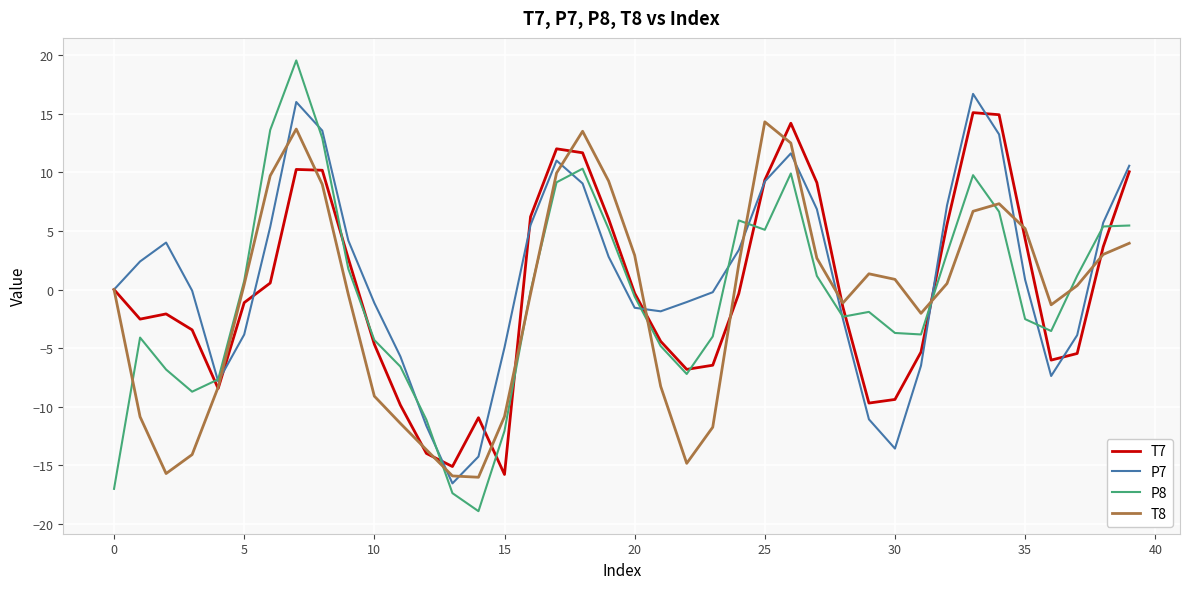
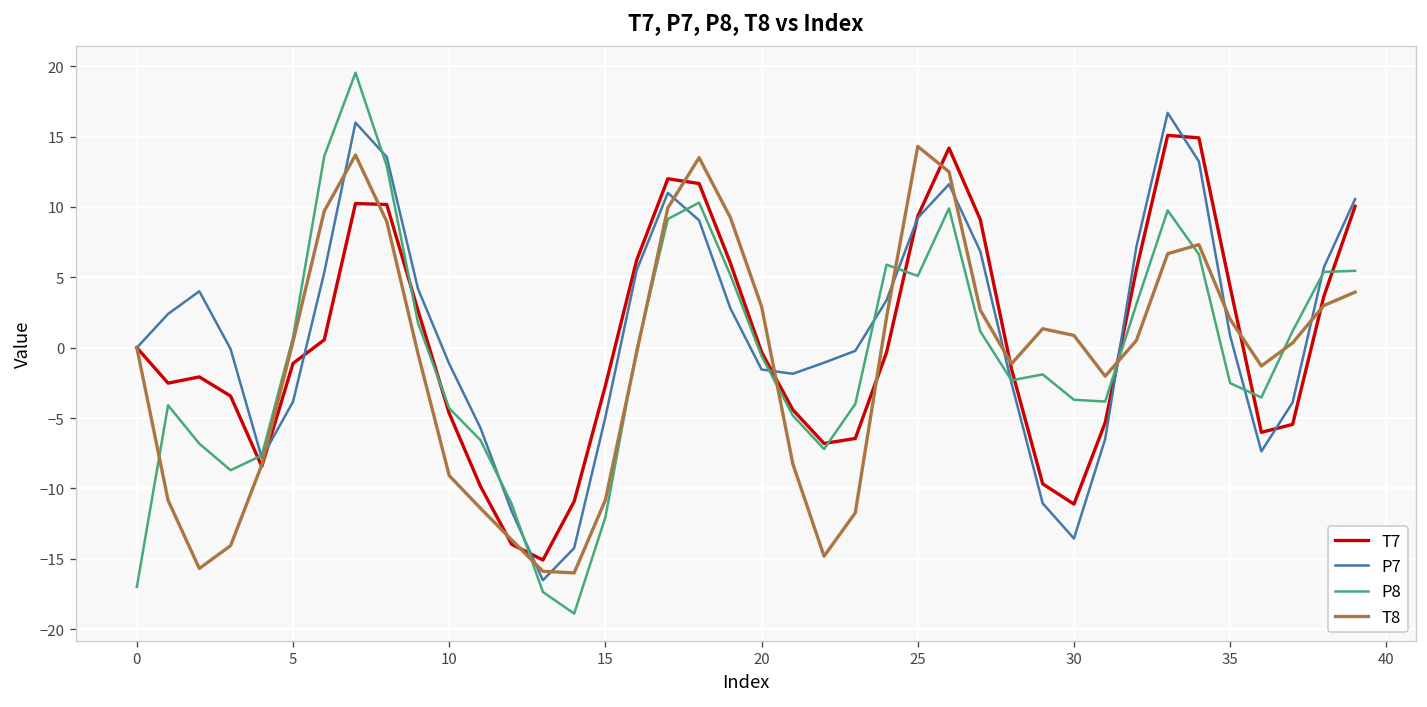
T7, 15: -15.8 -> -2.7
T7, 30: -9.4 -> -11.1
T8, 35: 5.2 -> 2.0
